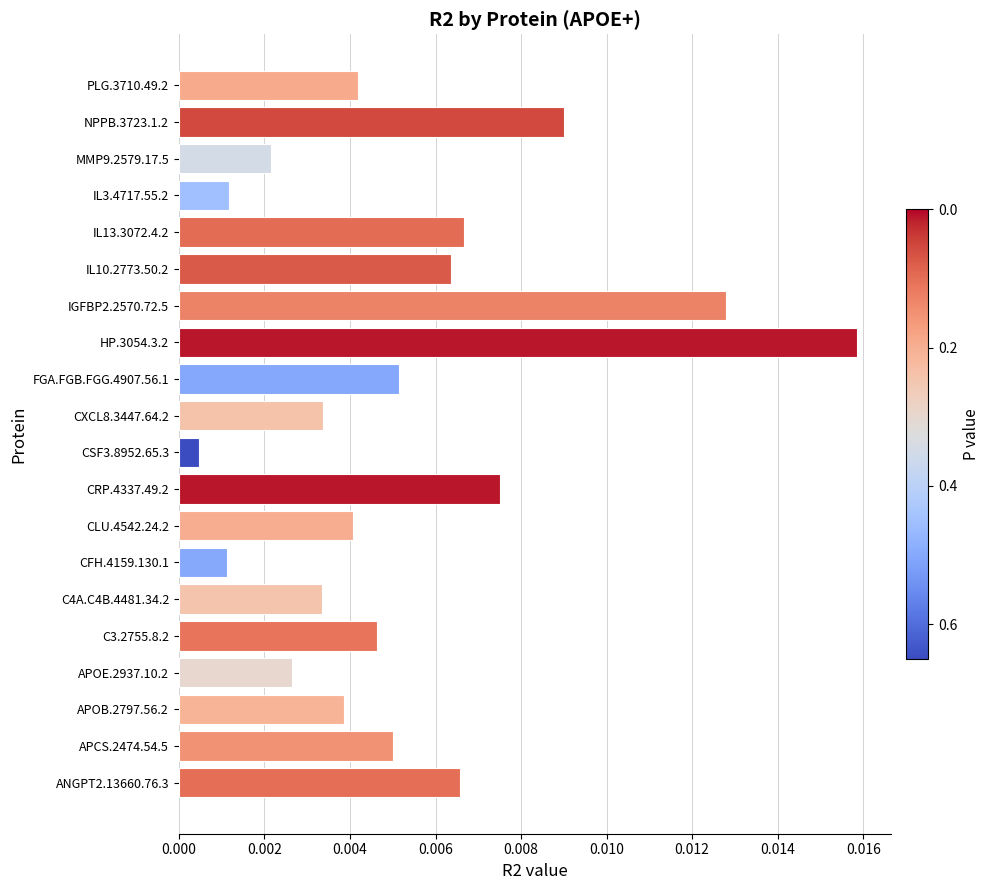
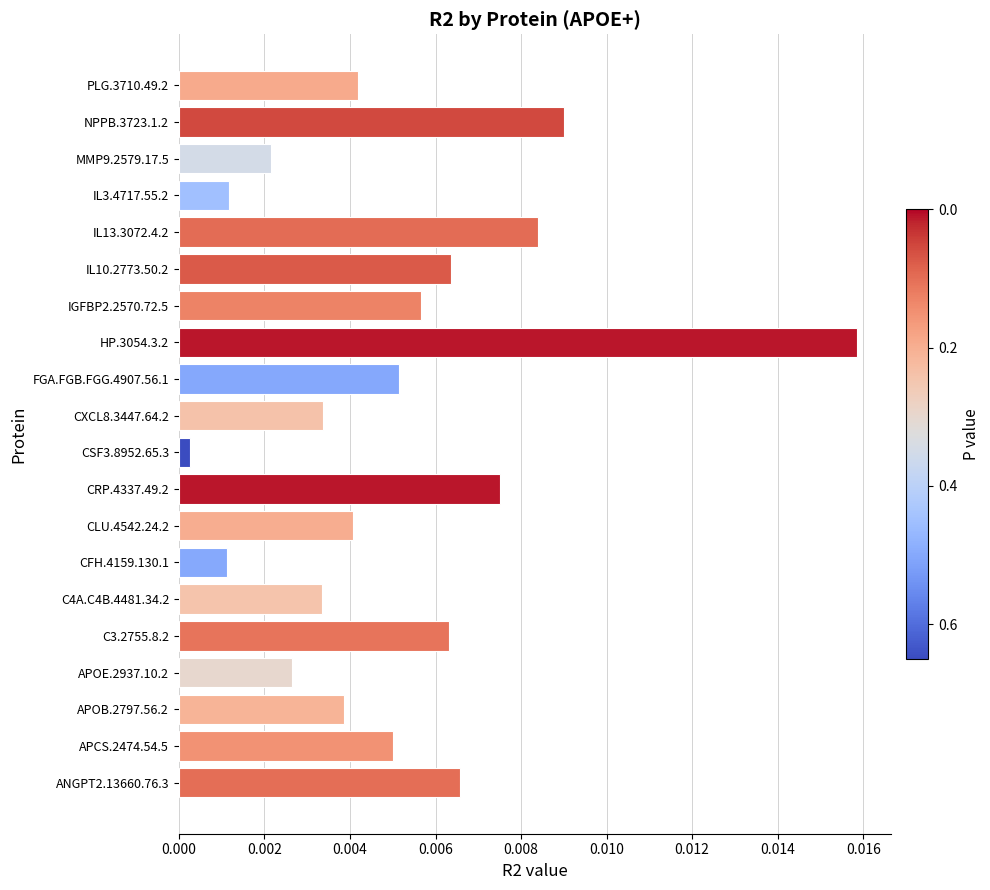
IL13.3072.4.2: 0.0067 -> 0.0084
IGFBP2.2570.72.5: 0.0128 -> 0.0057
CSF3.8952.65.3: 0.0005 -> 0.0003
C3.2755.8.2: 0.0046 -> 0.0063
